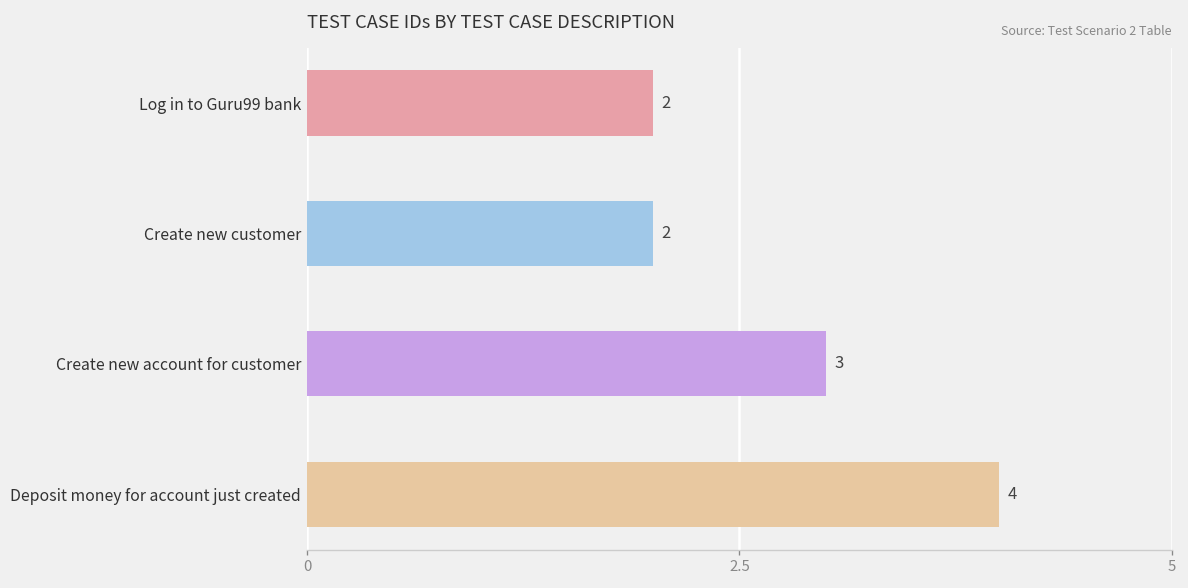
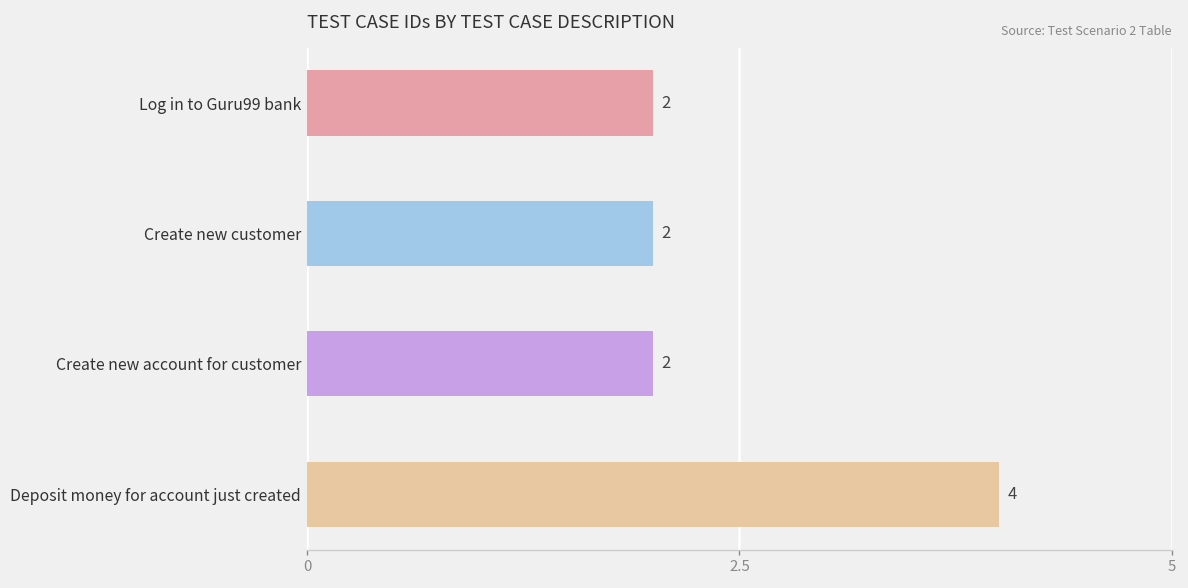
Create new account for customer: 3 -> 2
